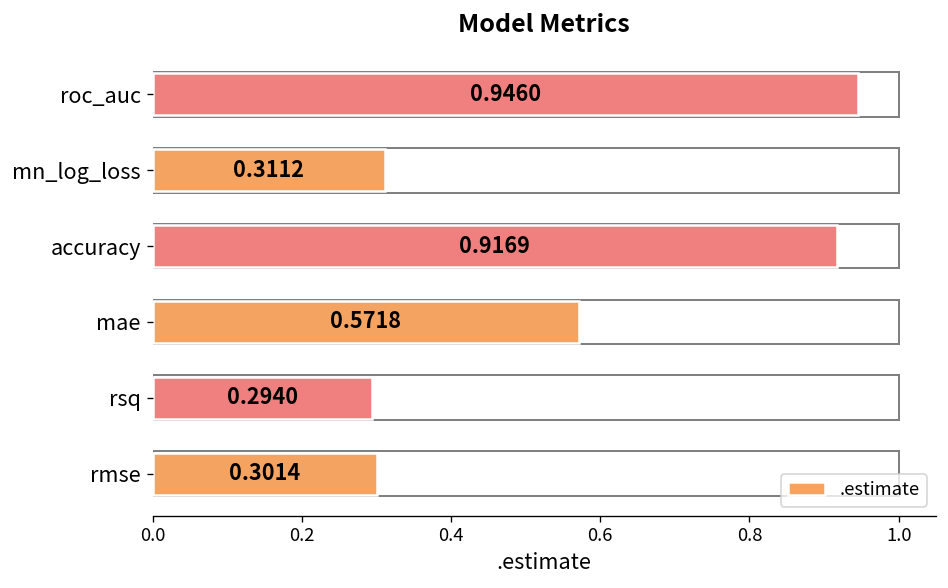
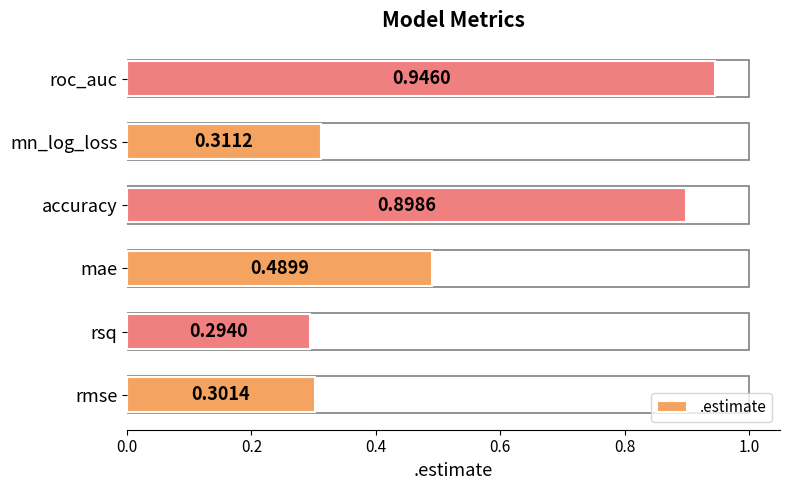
accuracy: 0.9169 -> 0.8986
mae: 0.5718 -> 0.4899
